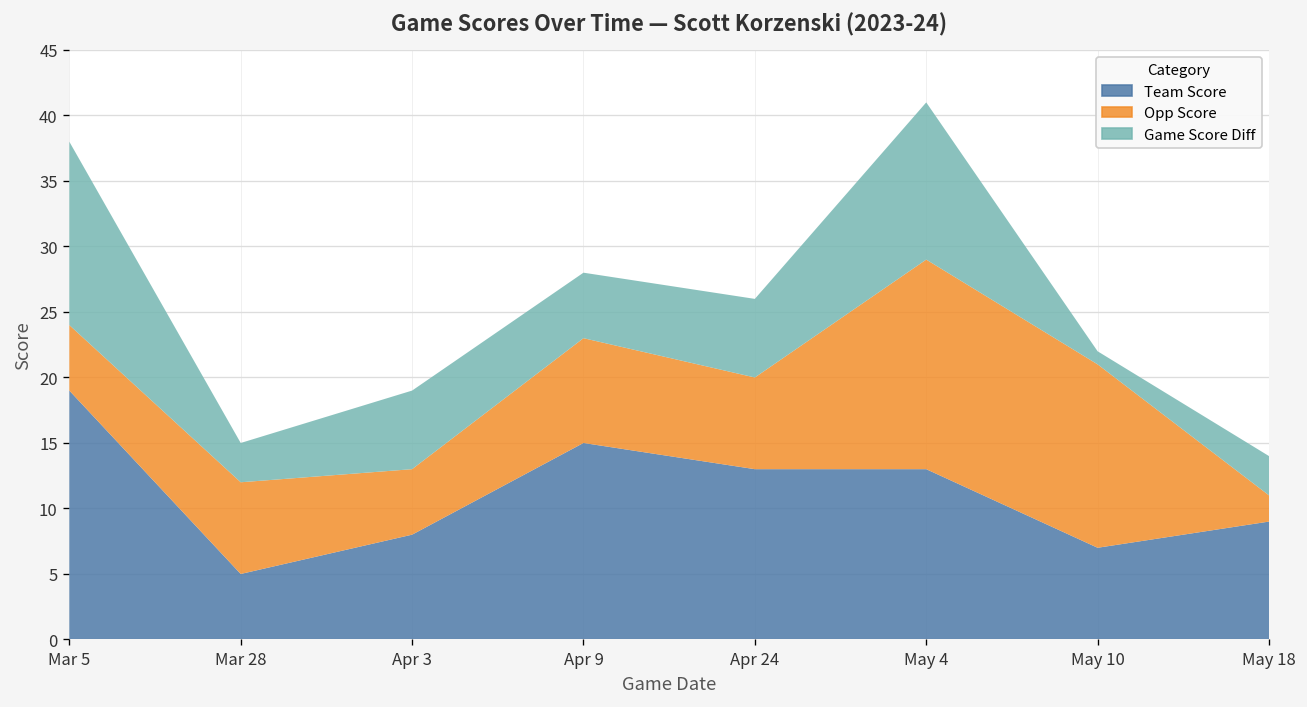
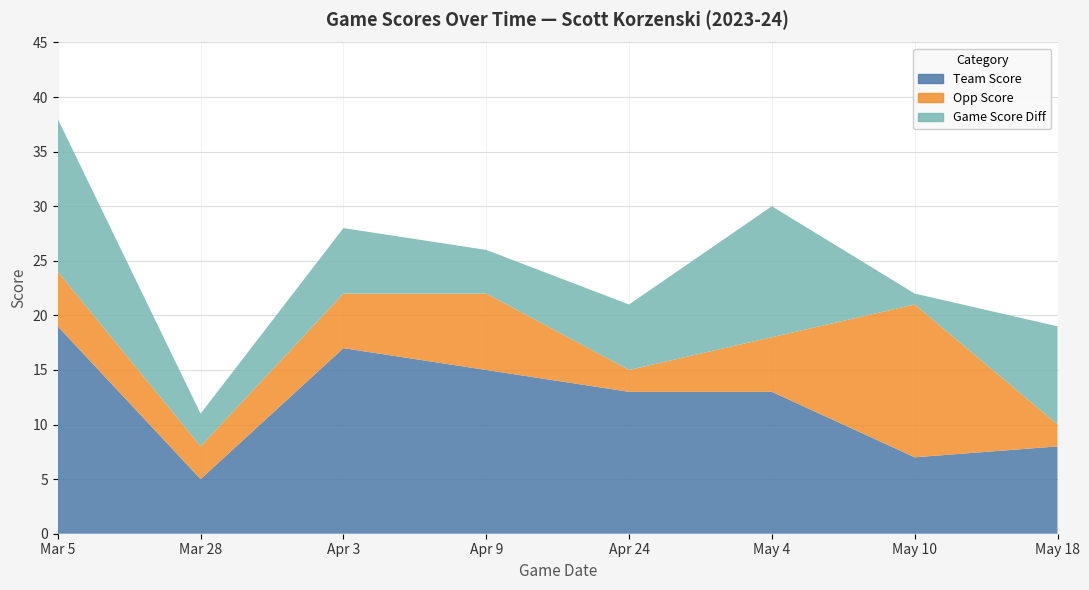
Opp Score, Mar 28: 7 -> 3
Team Score, Apr 3: 8 -> 17
Opp Score, Apr 9: 8 -> 7
Game Score Diff, Apr 9: 5 -> 4
Opp Score, Apr 24: 7 -> 2
Opp Score, May 4: 16 -> 5
Team Score, May 18: 9 -> 8
Game Score Diff, May 18: 3 -> 9
